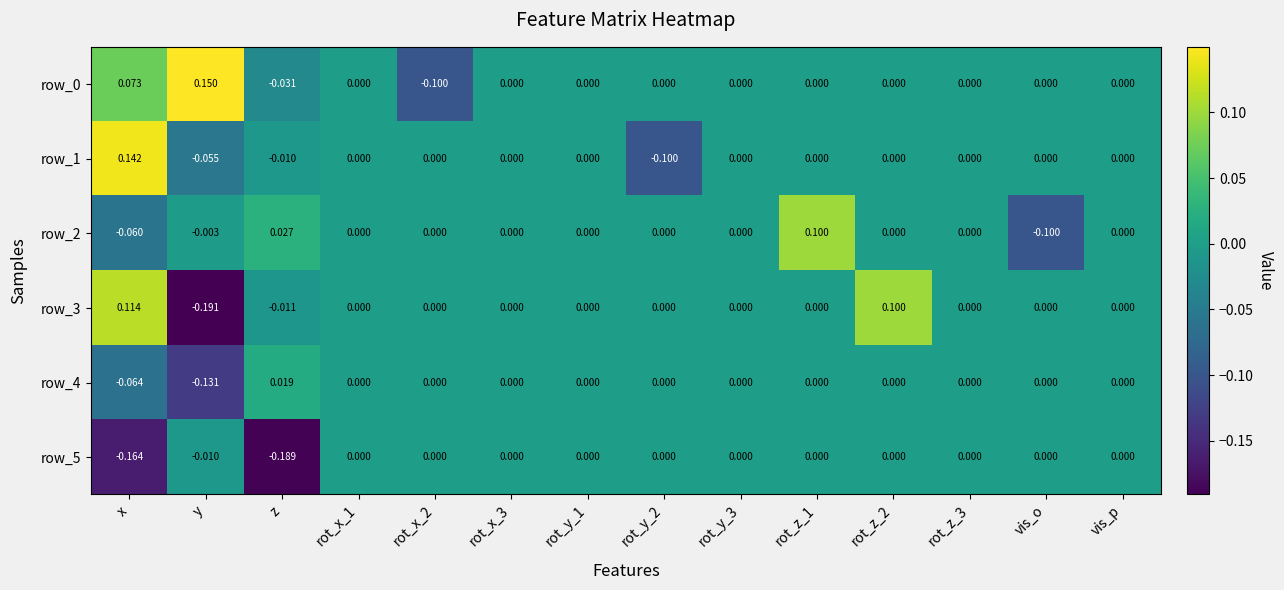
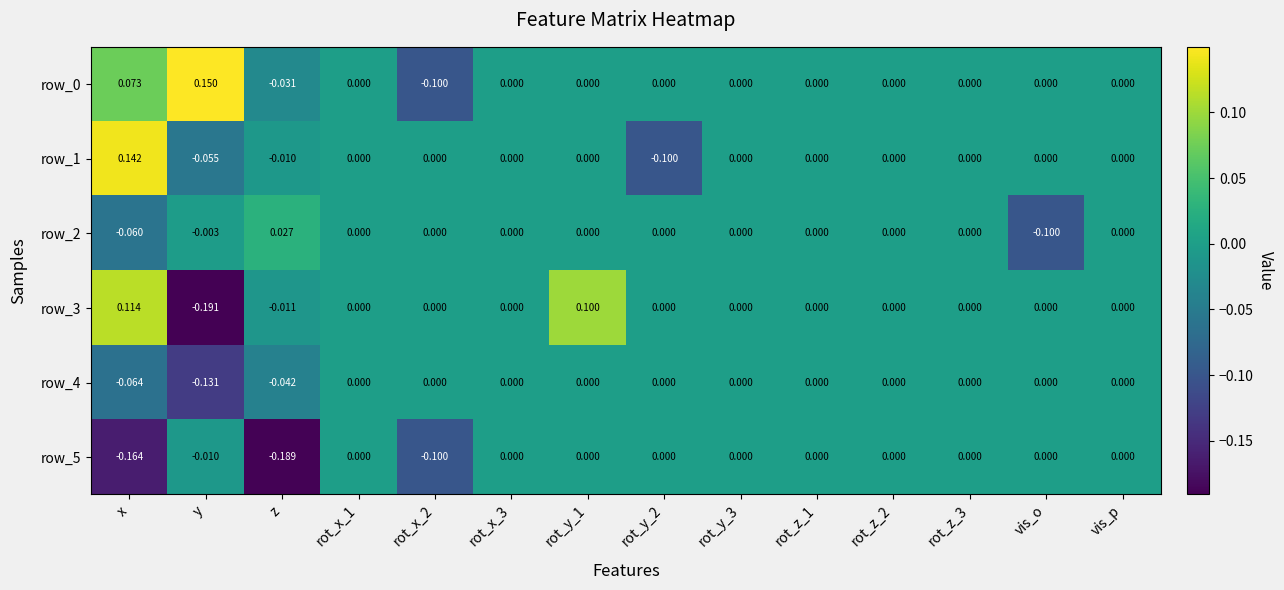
row_2, rot_z_1: 0.100 -> 0.000
row_3, rot_y_1: 0.000 -> 0.100
row_3, rot_z_2: 0.100 -> 0.000
row_4, z: 0.019 -> -0.042
row_5, rot_x_2: 0.000 -> -0.100
